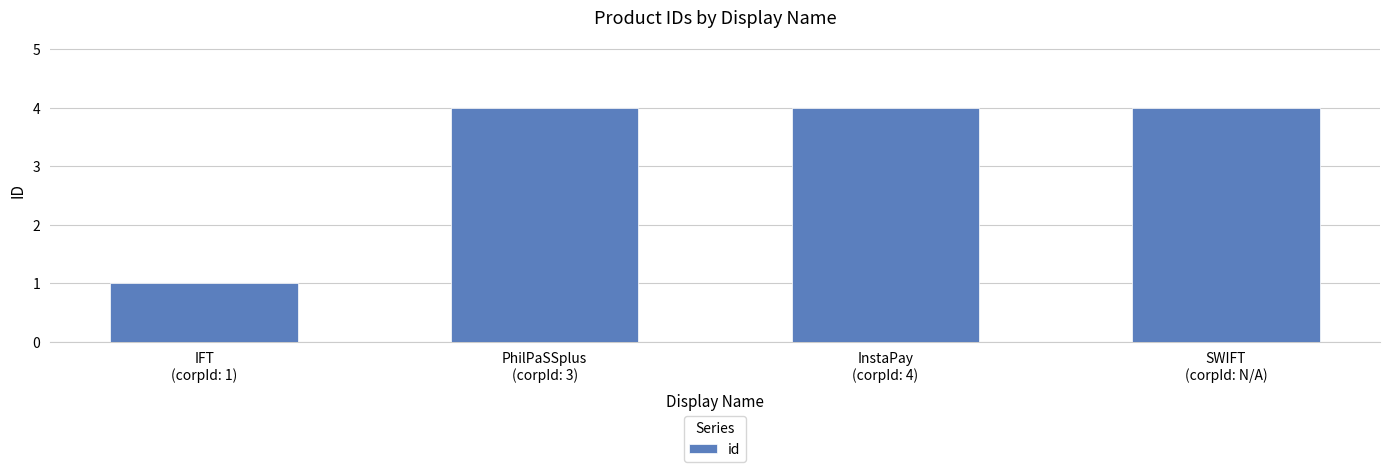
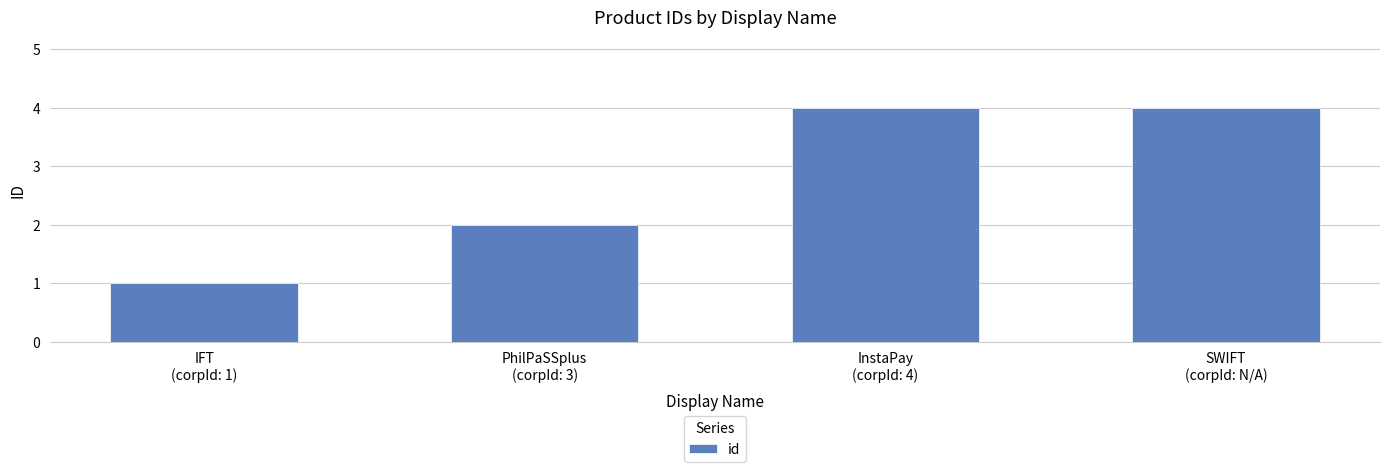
PhilPaSSplus (corpId: 3): 4 -> 2
